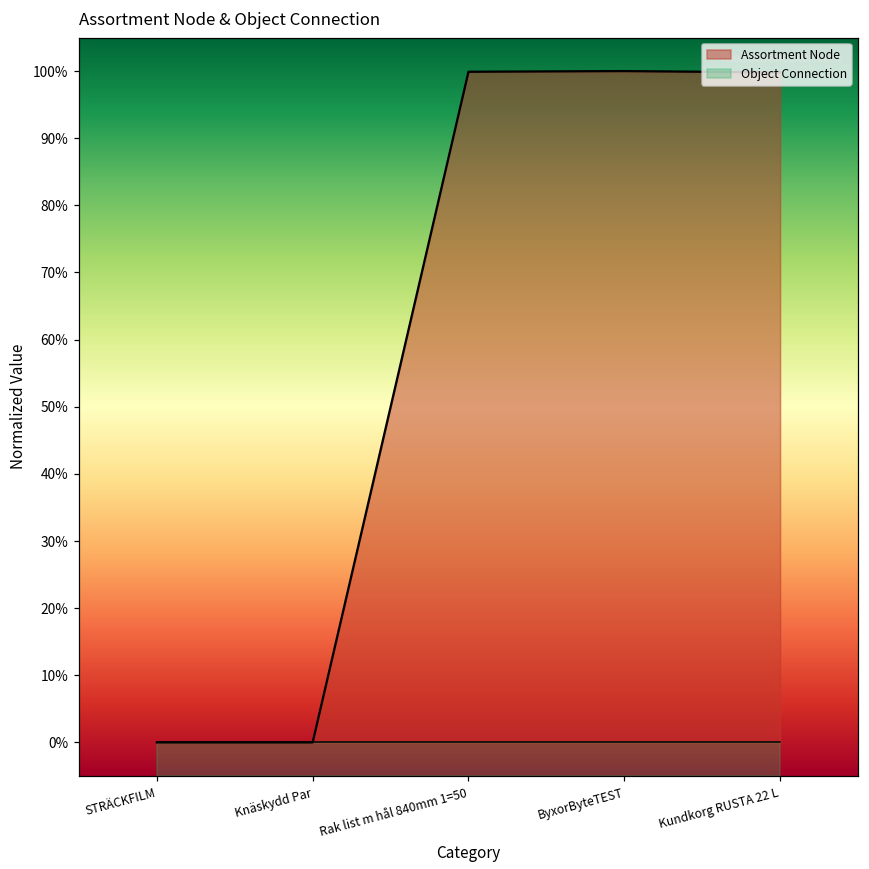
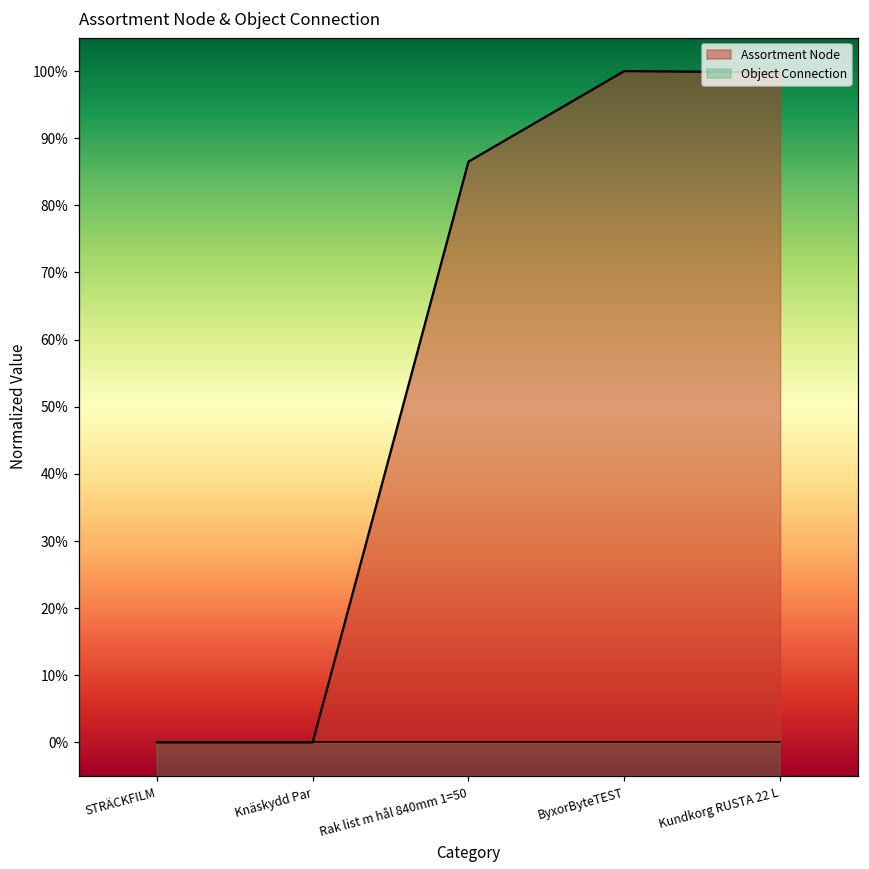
Assortment Node, Rak list m hål 840mm 1=50: 100% -> 87%
